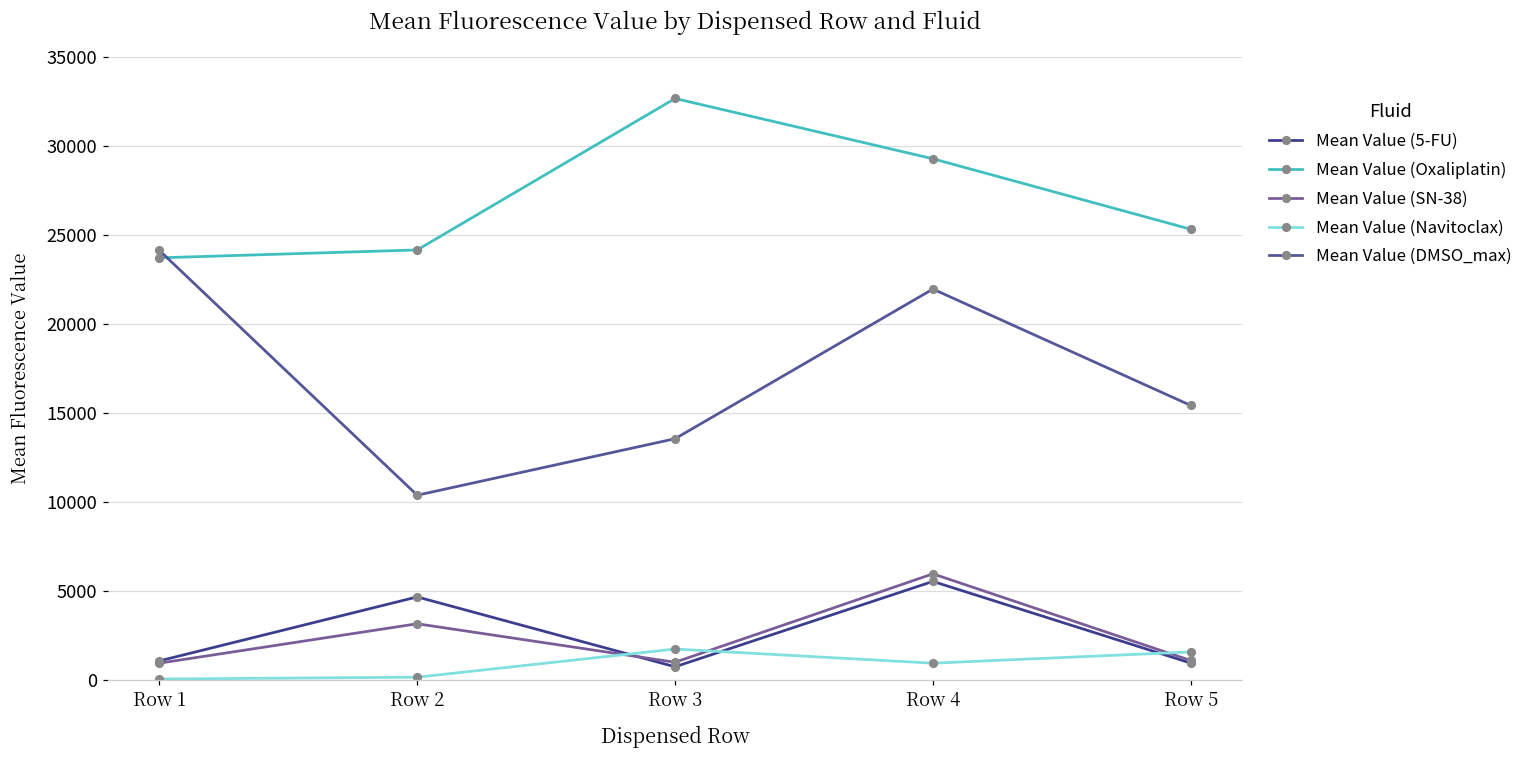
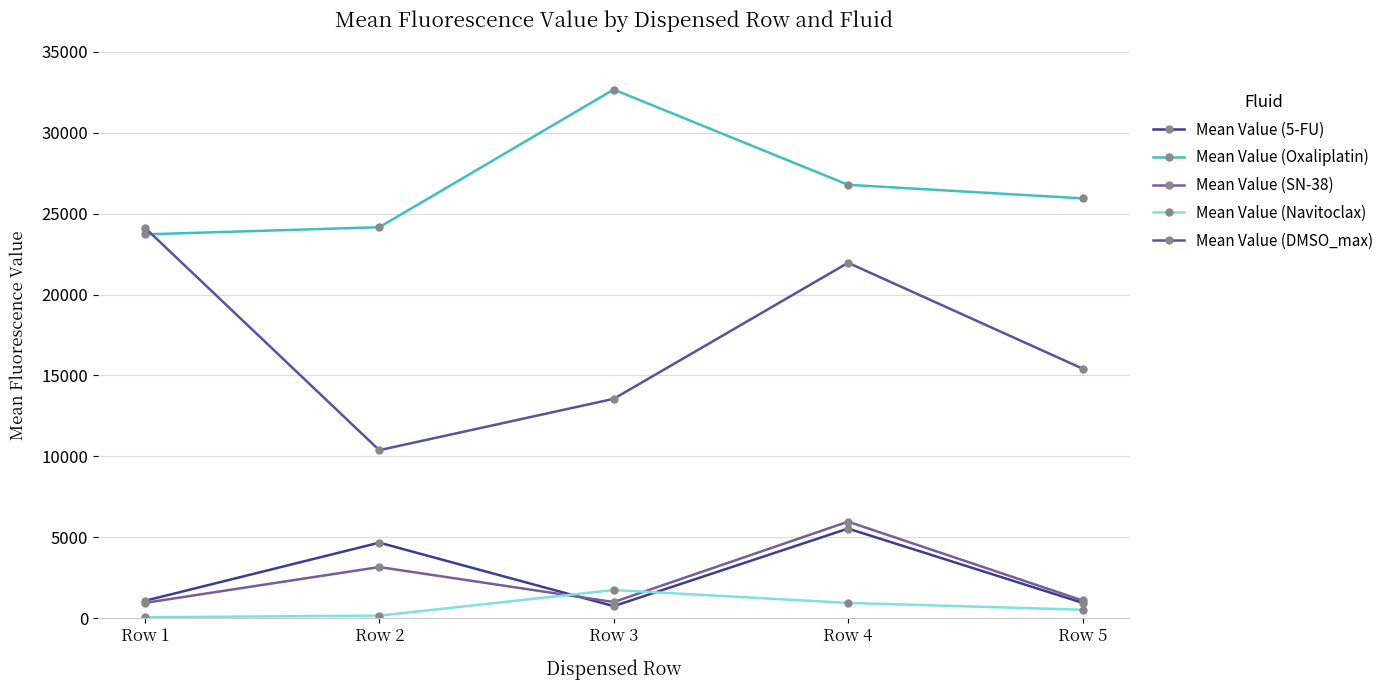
Mean Value (Oxaliplatin), Row 4: 29300 -> 26800
Mean Value (Oxaliplatin), Row 5: 25300 -> 25900
Mean Value (Navitoclax), Row 5: 1600 -> 500
